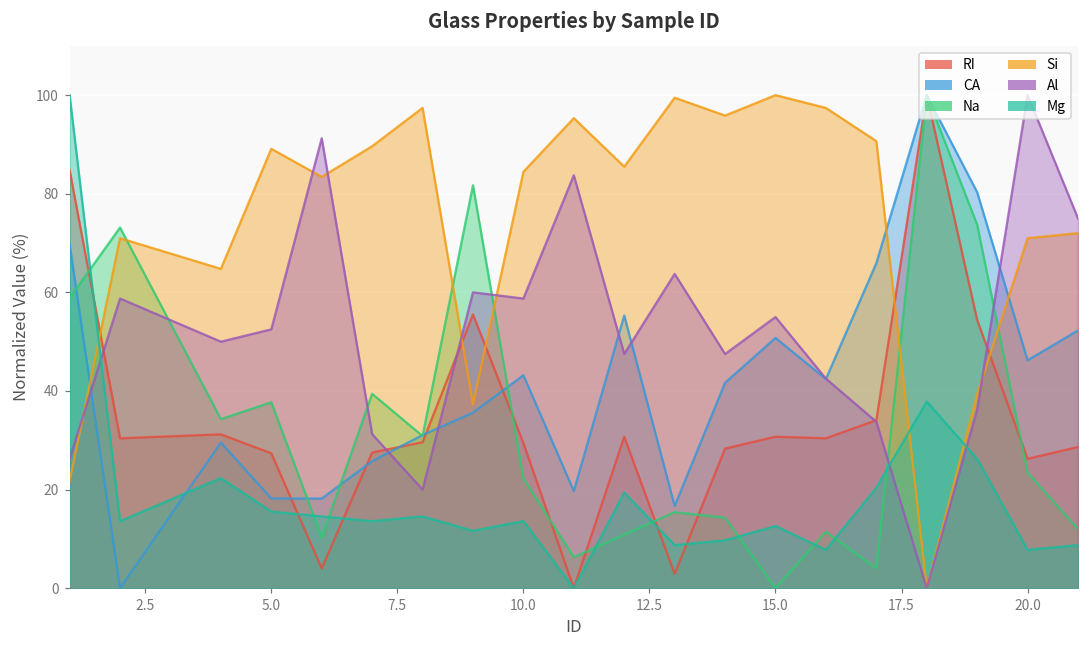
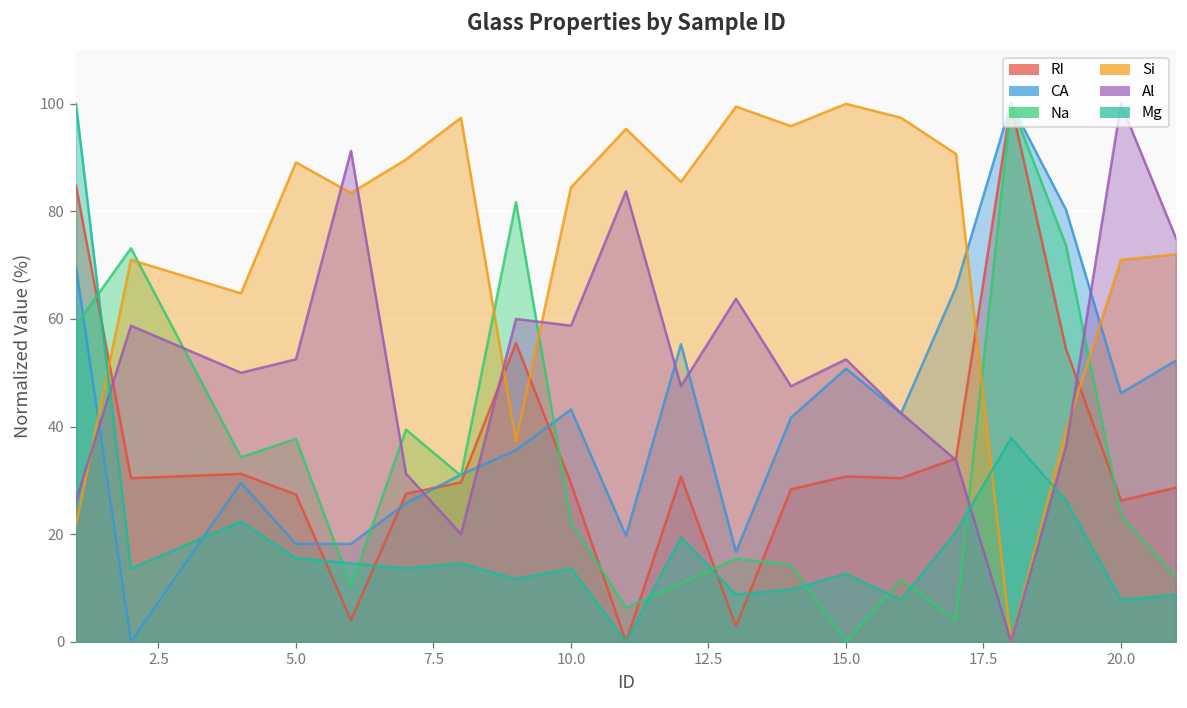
Al, 15.0: 55 -> 53
